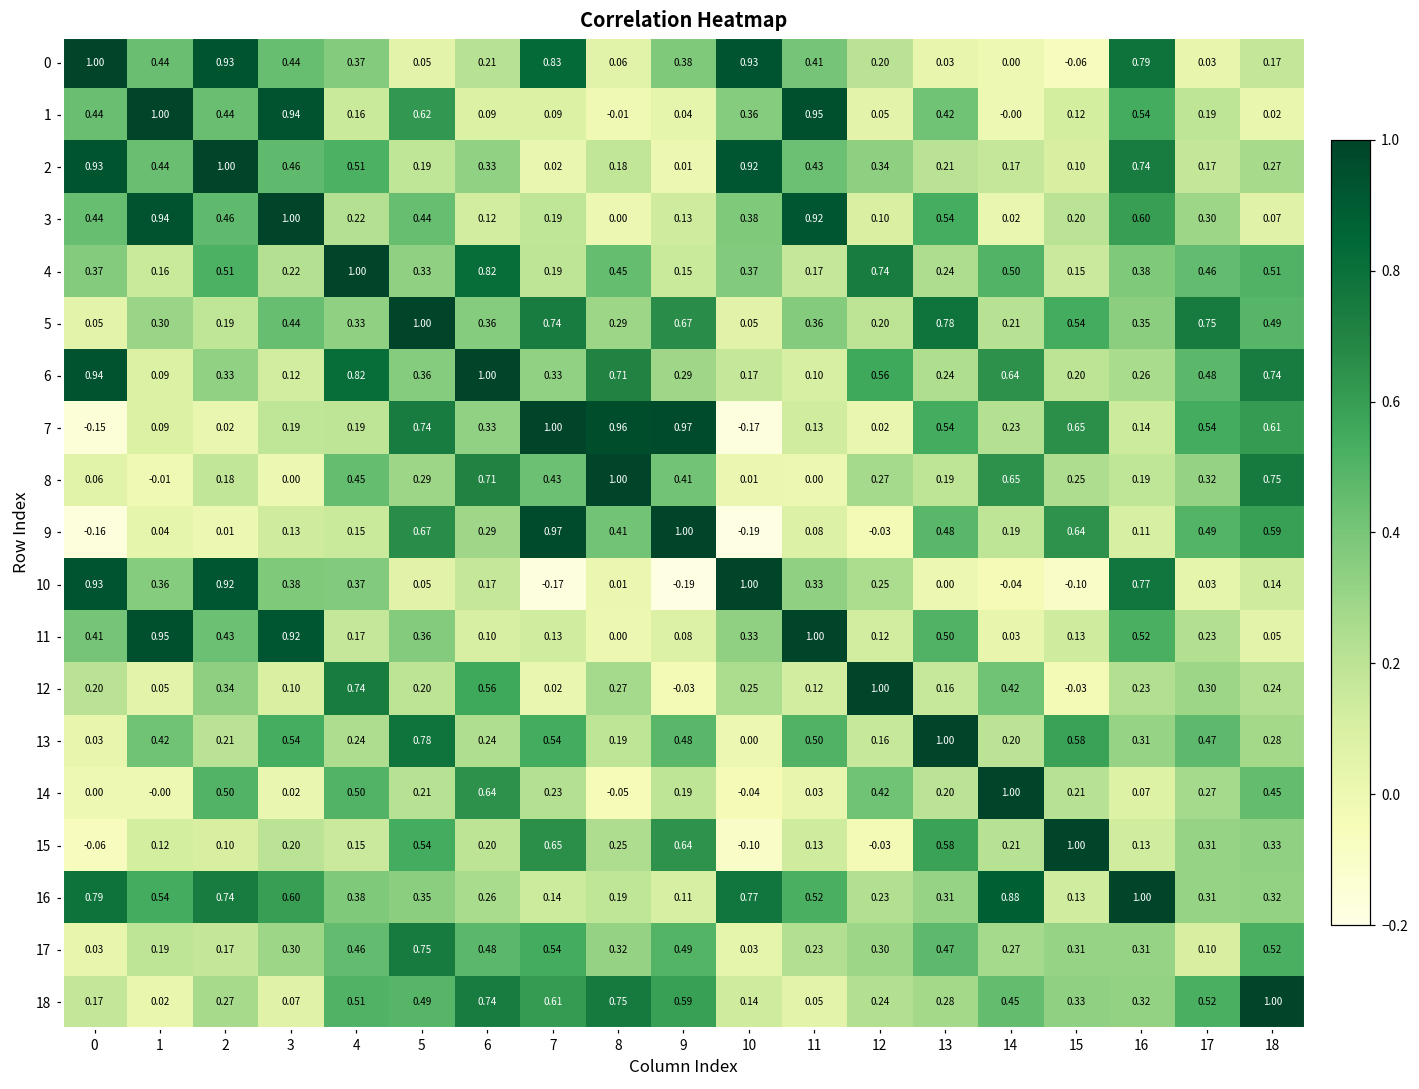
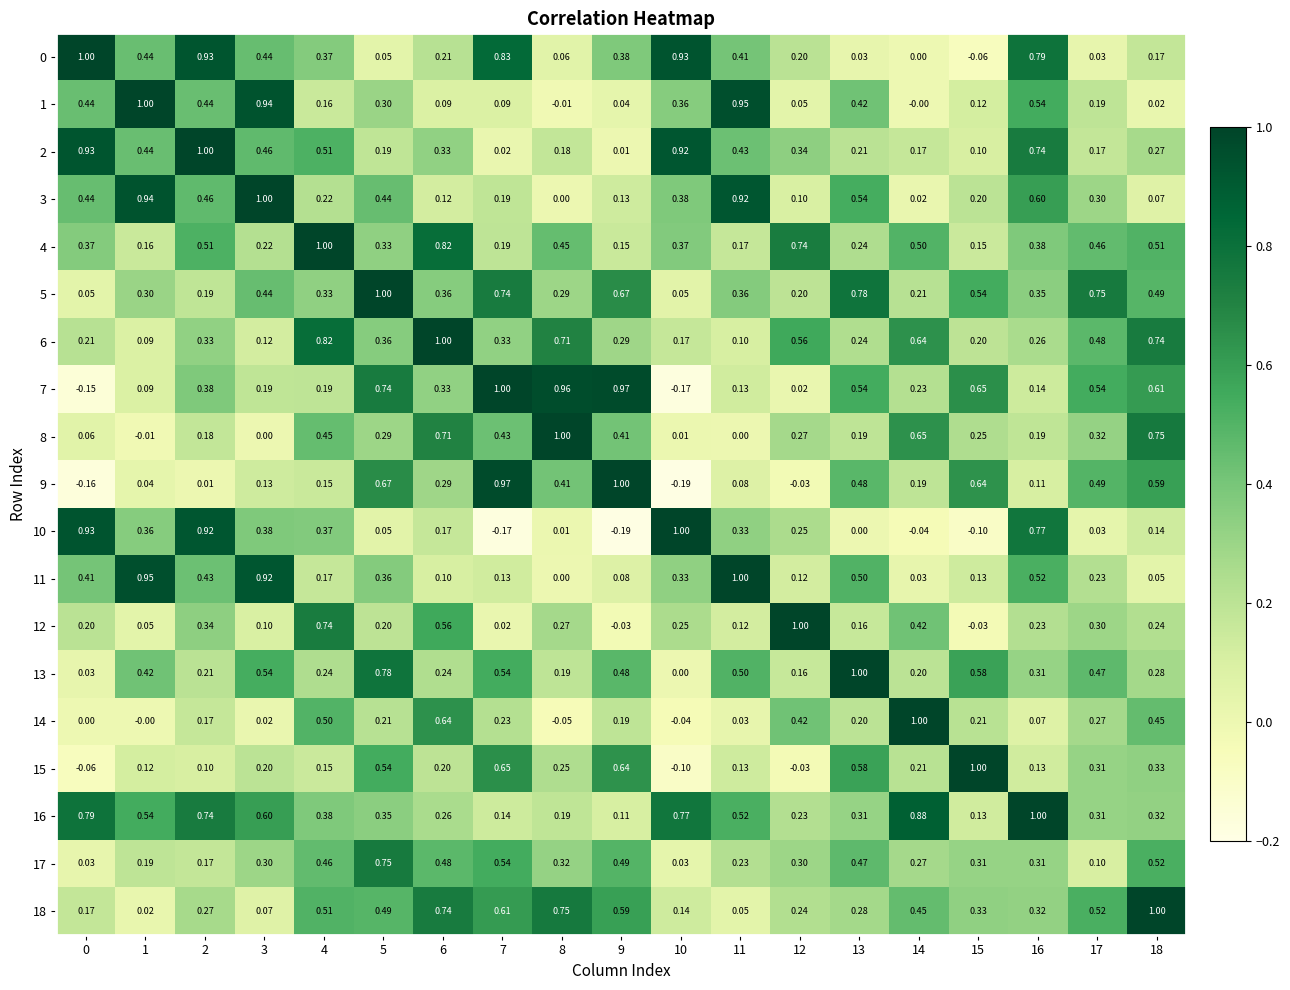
1, 5: 0.62 -> 0.30
6, 0: 0.94 -> 0.21
7, 2: 0.02 -> 0.38
14, 2: 0.50 -> 0.17
